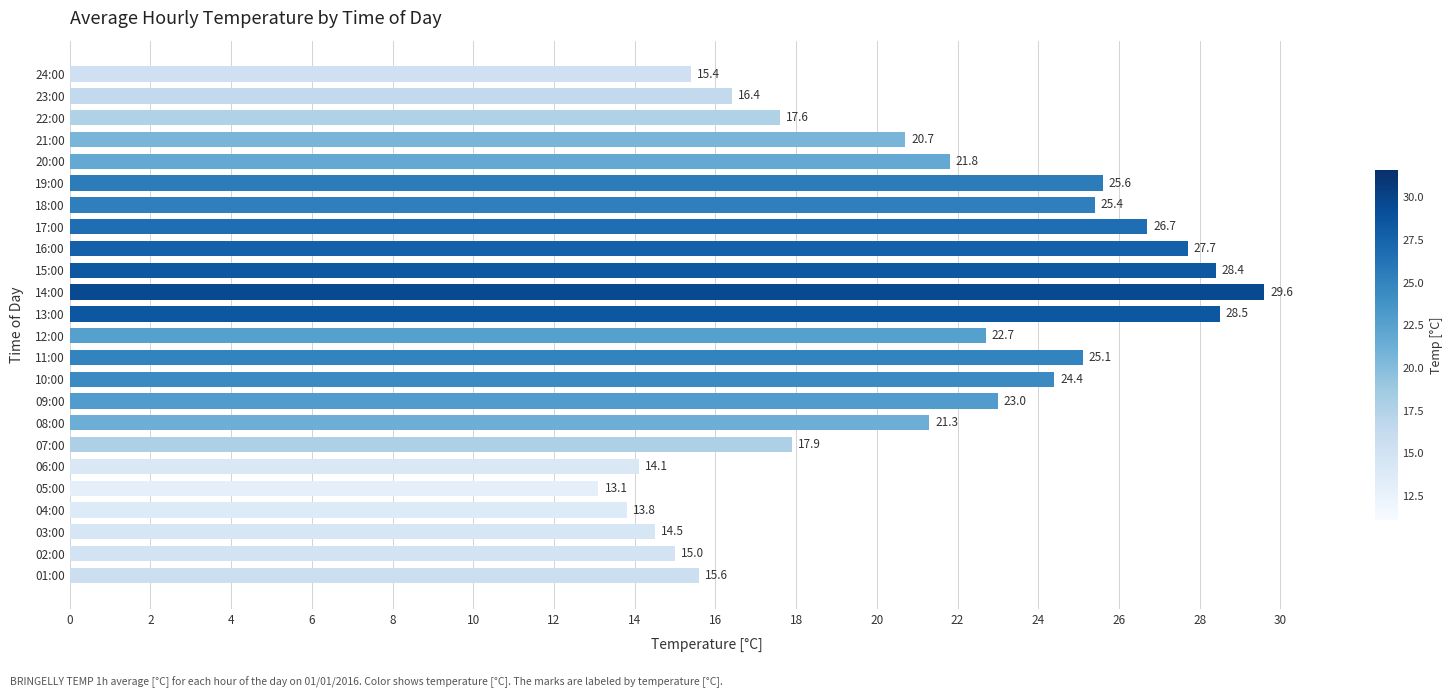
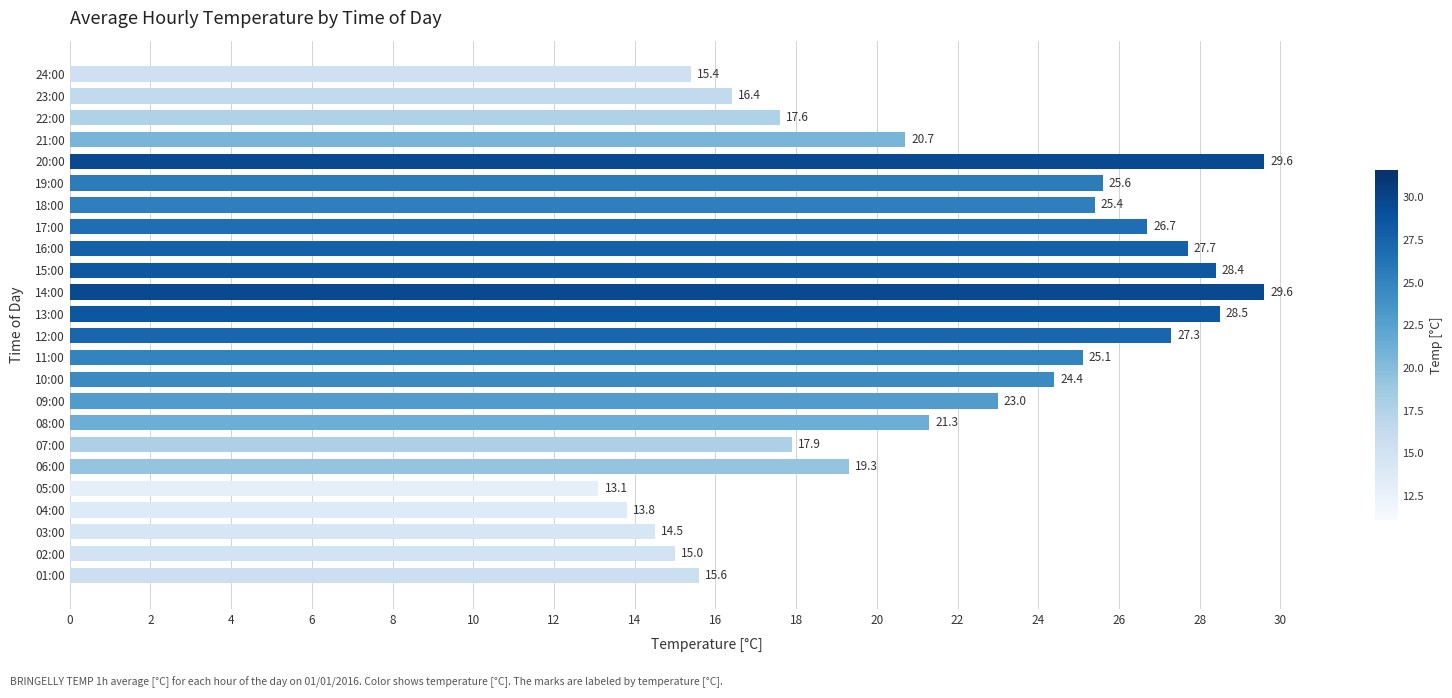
20:00: 21.8 -> 29.6
12:00: 22.7 -> 27.3
06:00: 14.1 -> 19.3
